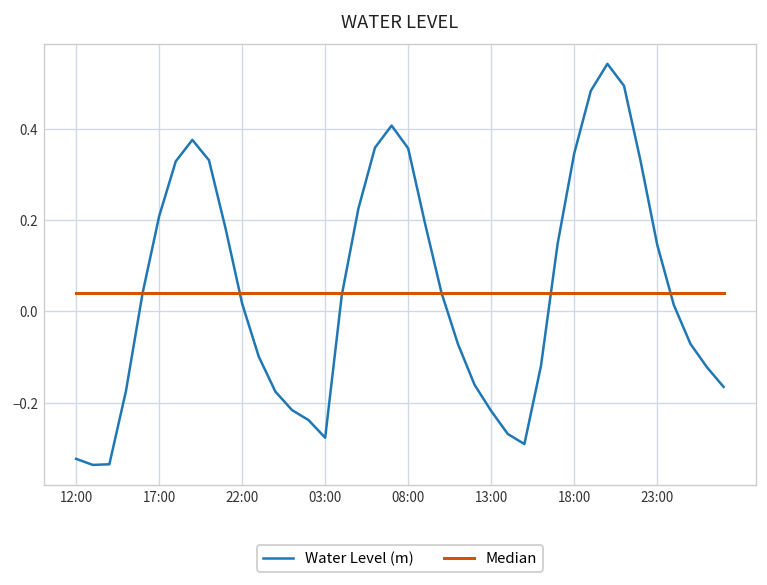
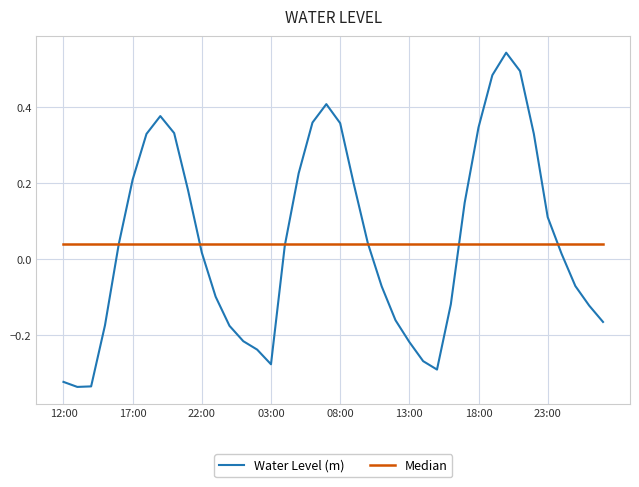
Water Level (m), 23:00: 0.15 -> 0.11
